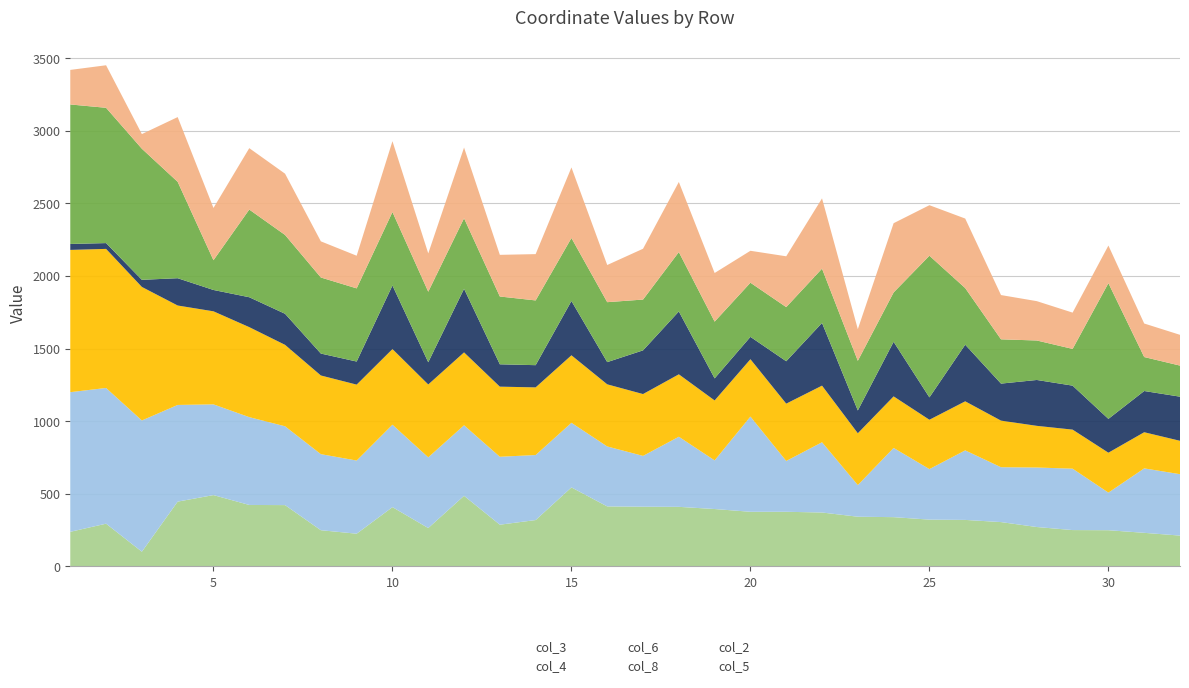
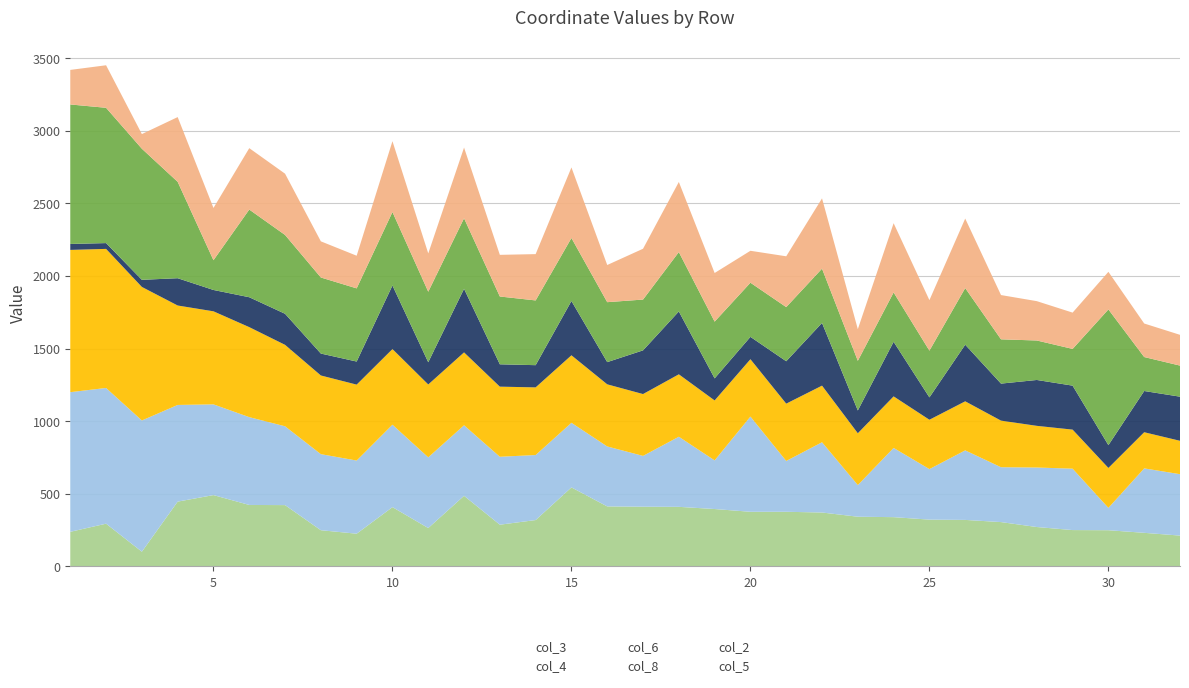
col_2, 25: 980 -> 320
col_4, 30: 260 -> 150
col_8, 30: 230 -> 160
